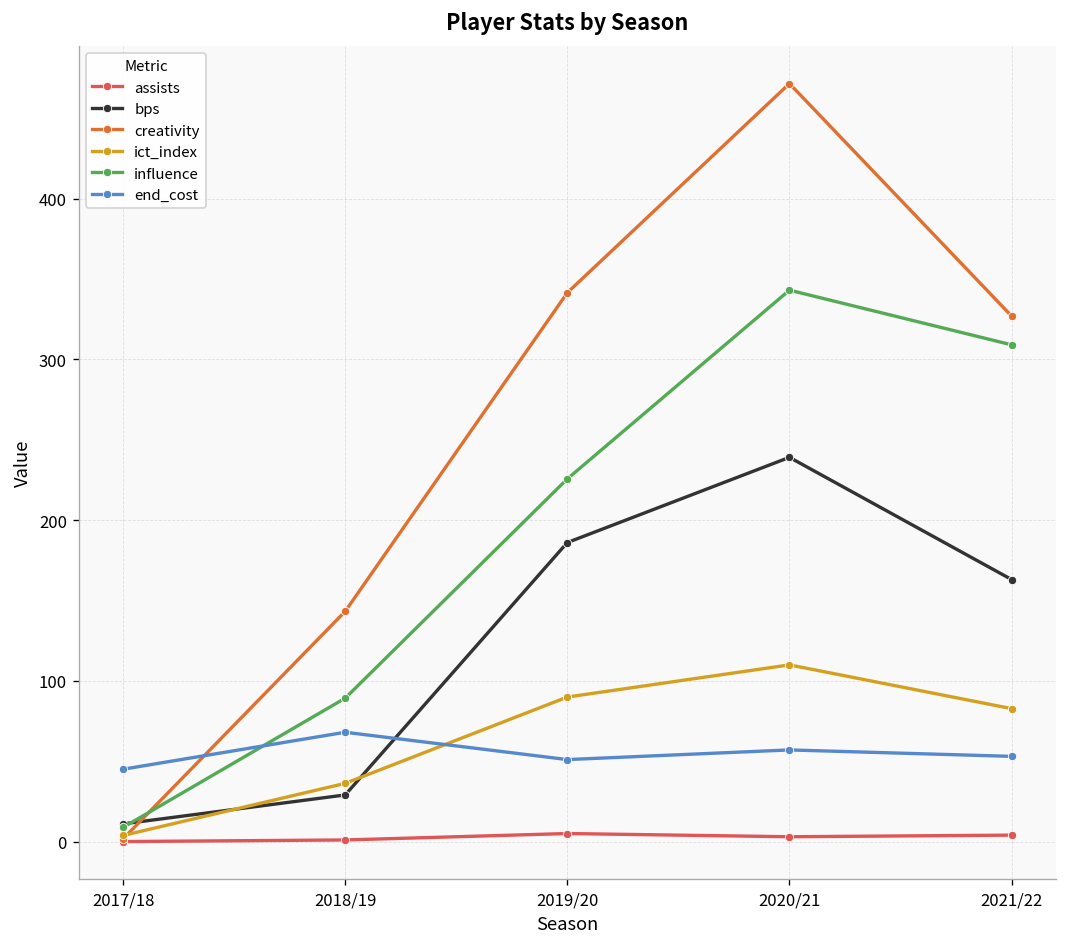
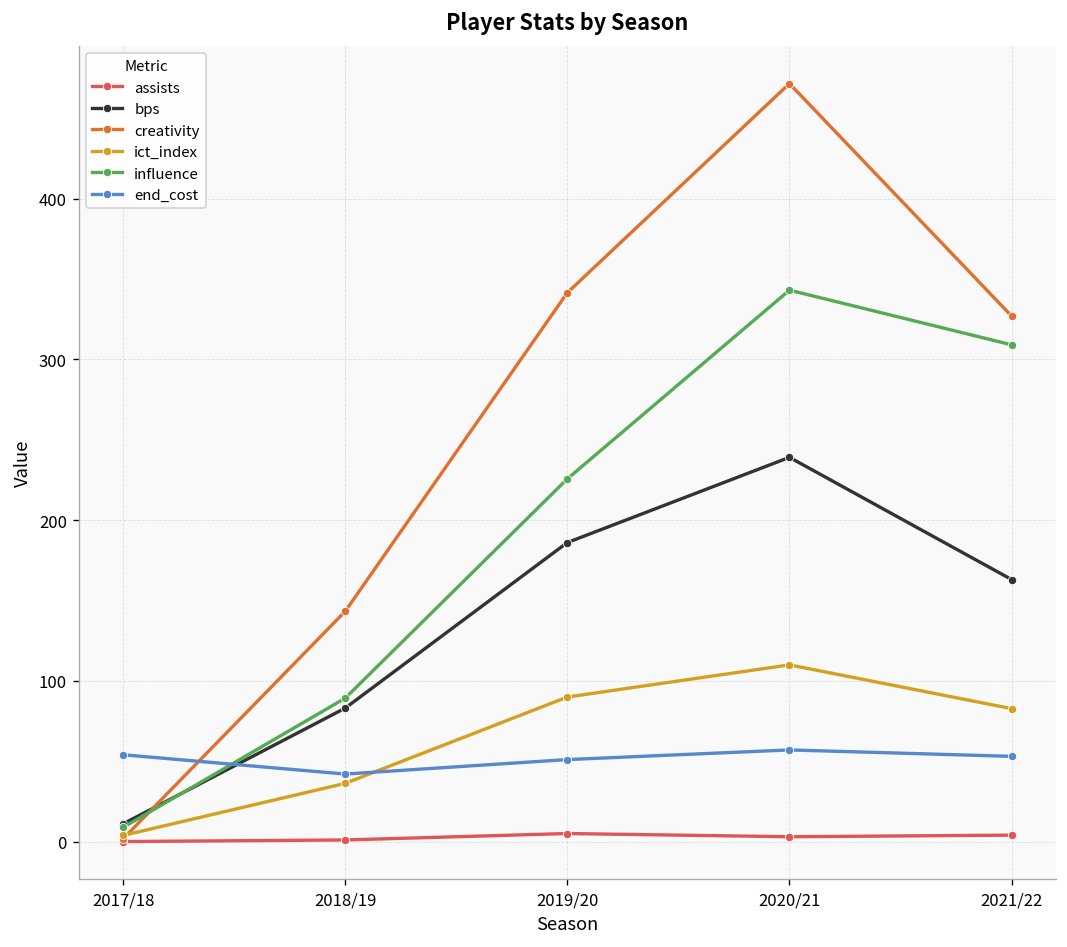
end_cost, 2017/18: 45 -> 54
bps, 2018/19: 29 -> 83
end_cost, 2018/19: 68 -> 42
